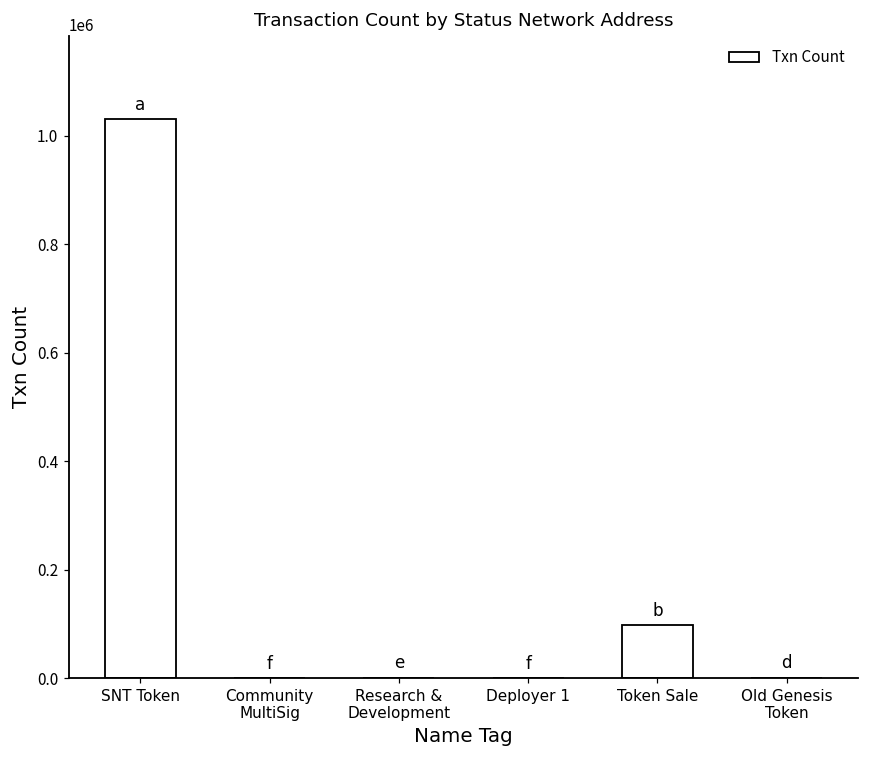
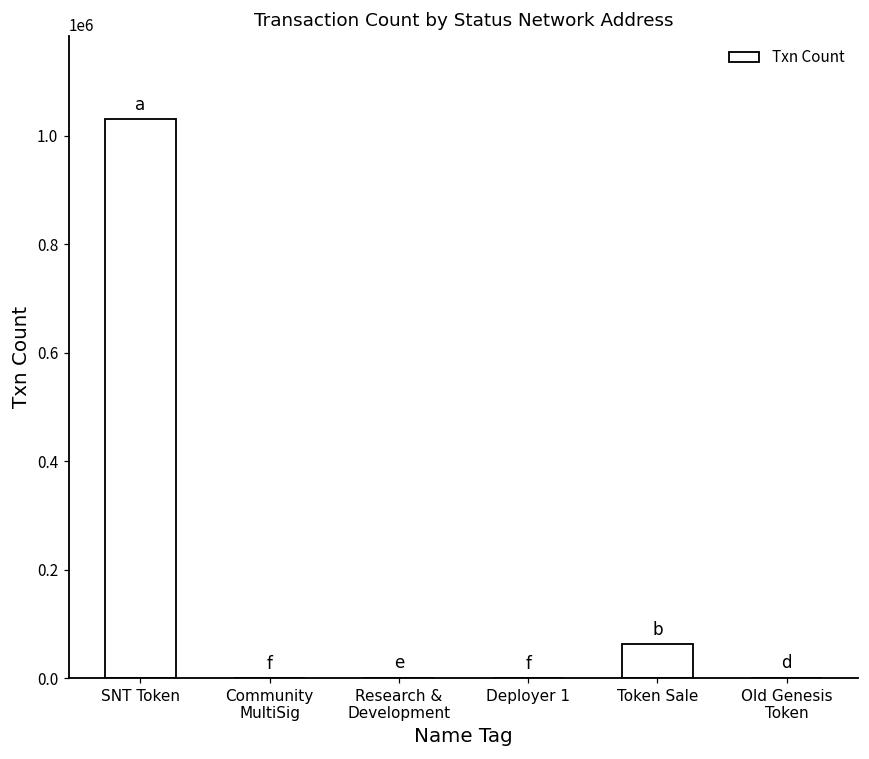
Token Sale: 100000 -> 60000
